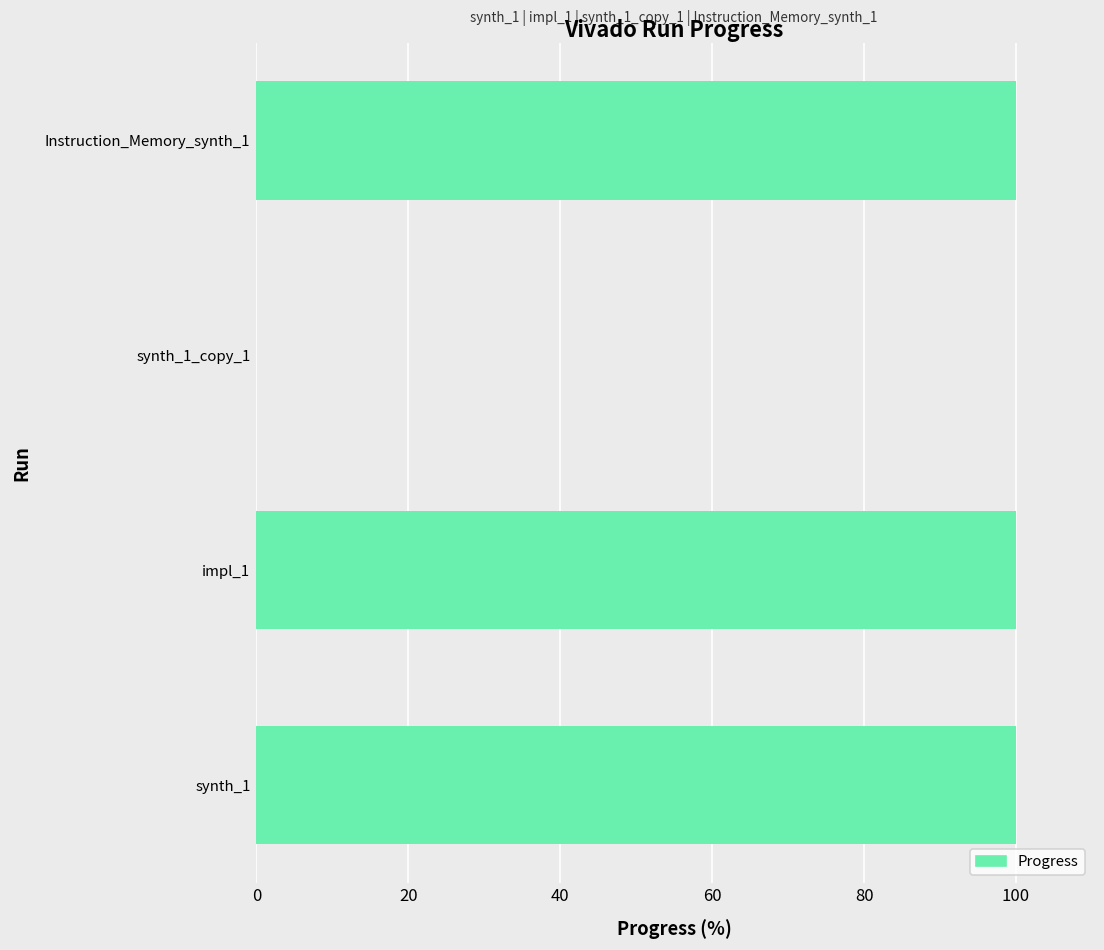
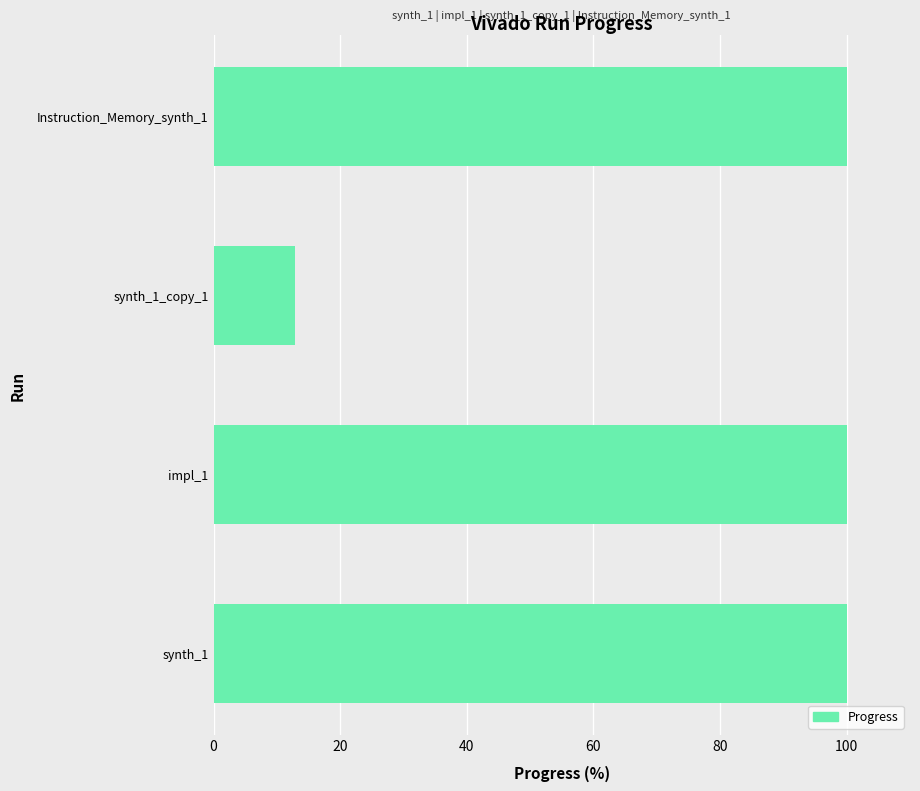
synth_1_copy_1: 0 -> 13
